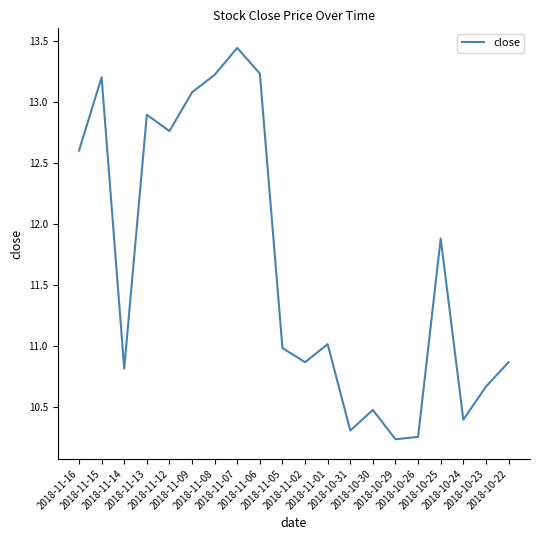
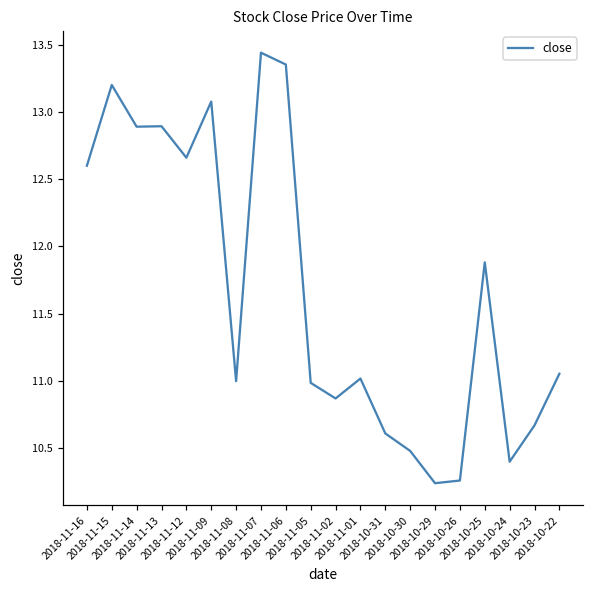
2018-11-14: 10.82 -> 12.89
2018-11-12: 12.76 -> 12.66
2018-11-08: 13.22 -> 11.00
2018-11-06: 13.23 -> 13.35
2018-10-31: 10.31 -> 10.61
2018-10-22: 10.87 -> 11.05
